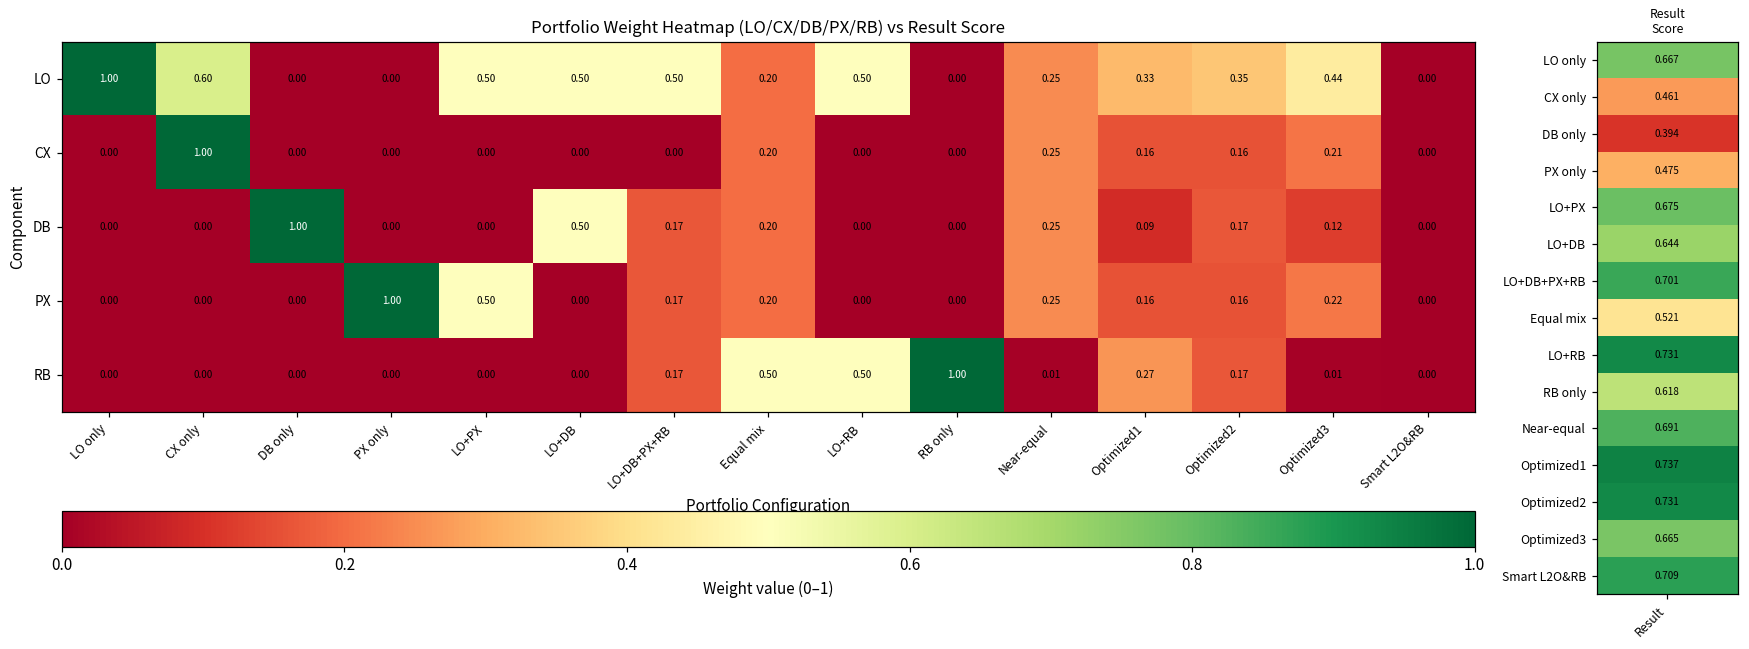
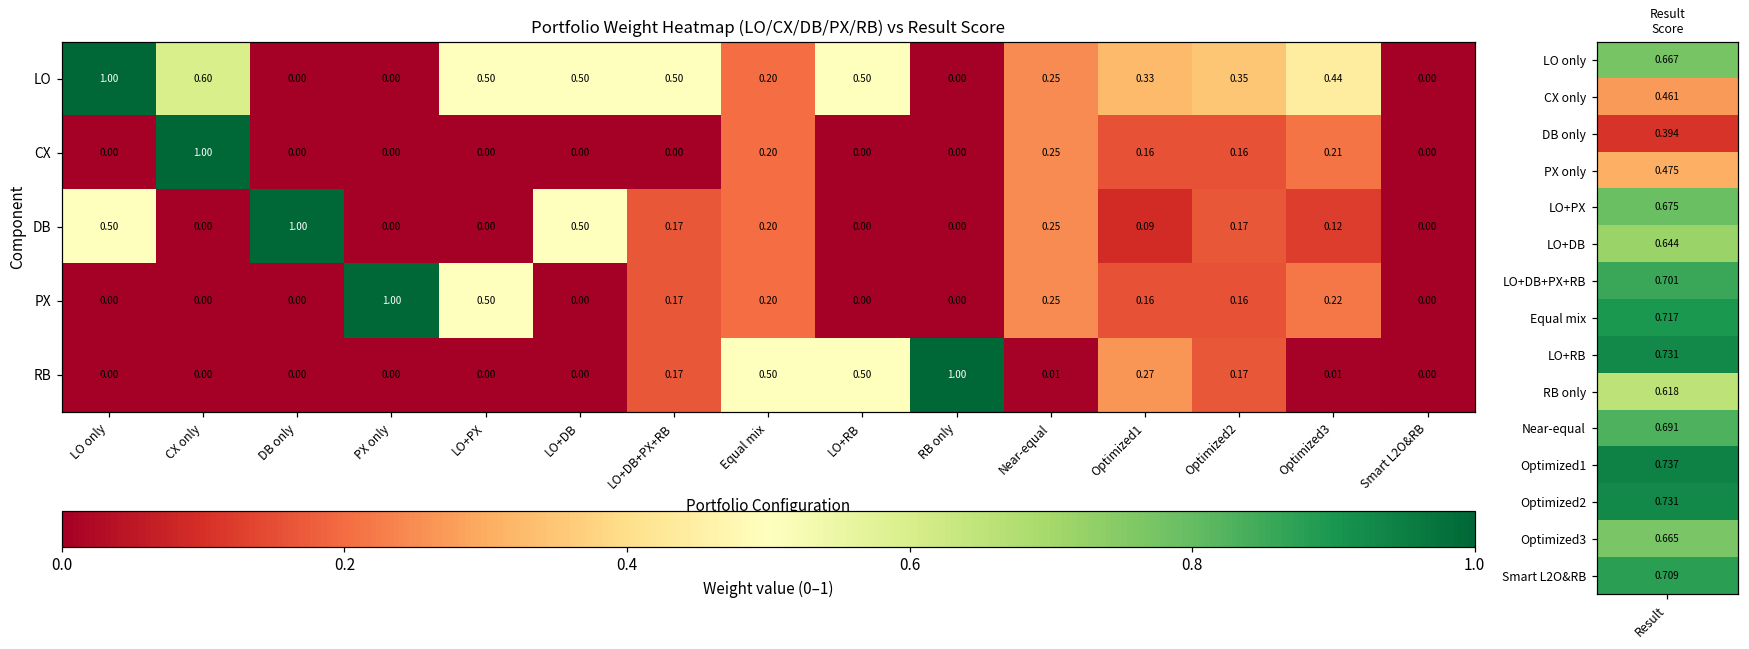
Portfolio Weight Heatmap (LO/CX/DB/PX/RB) vs Result Score, DB, LO only: 0.00 -> 0.50
Result Score, Equal mix, Result: 0.521 -> 0.717
